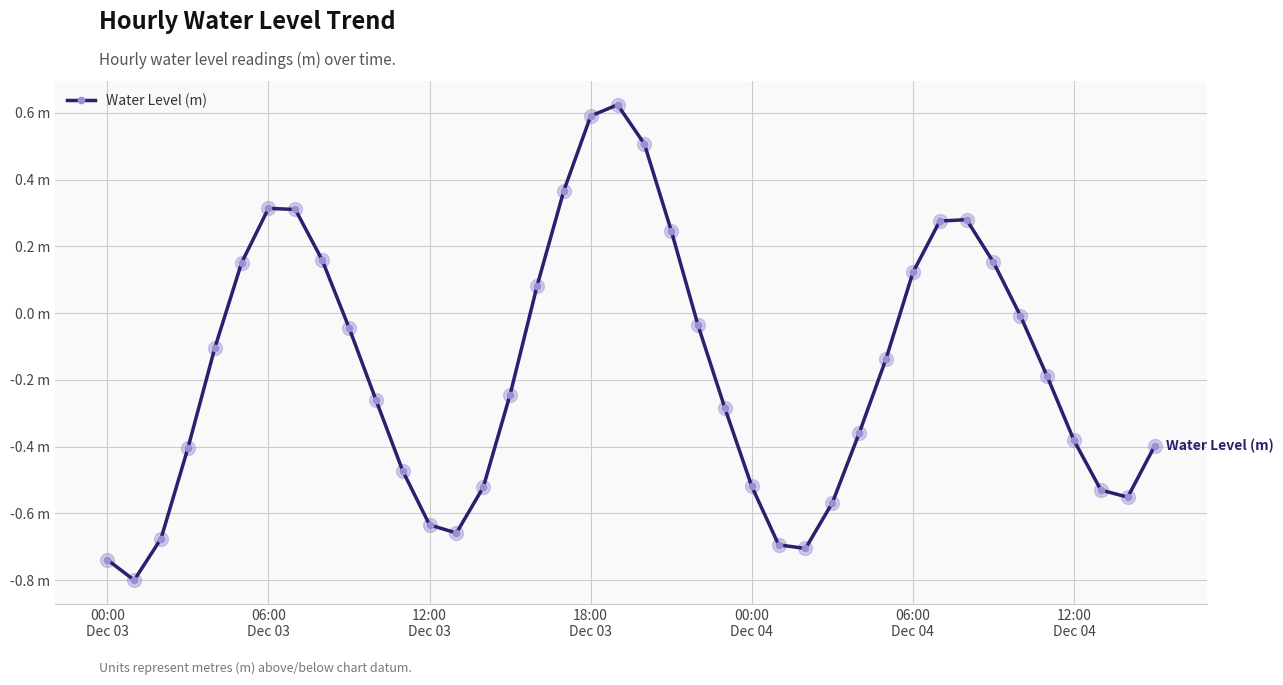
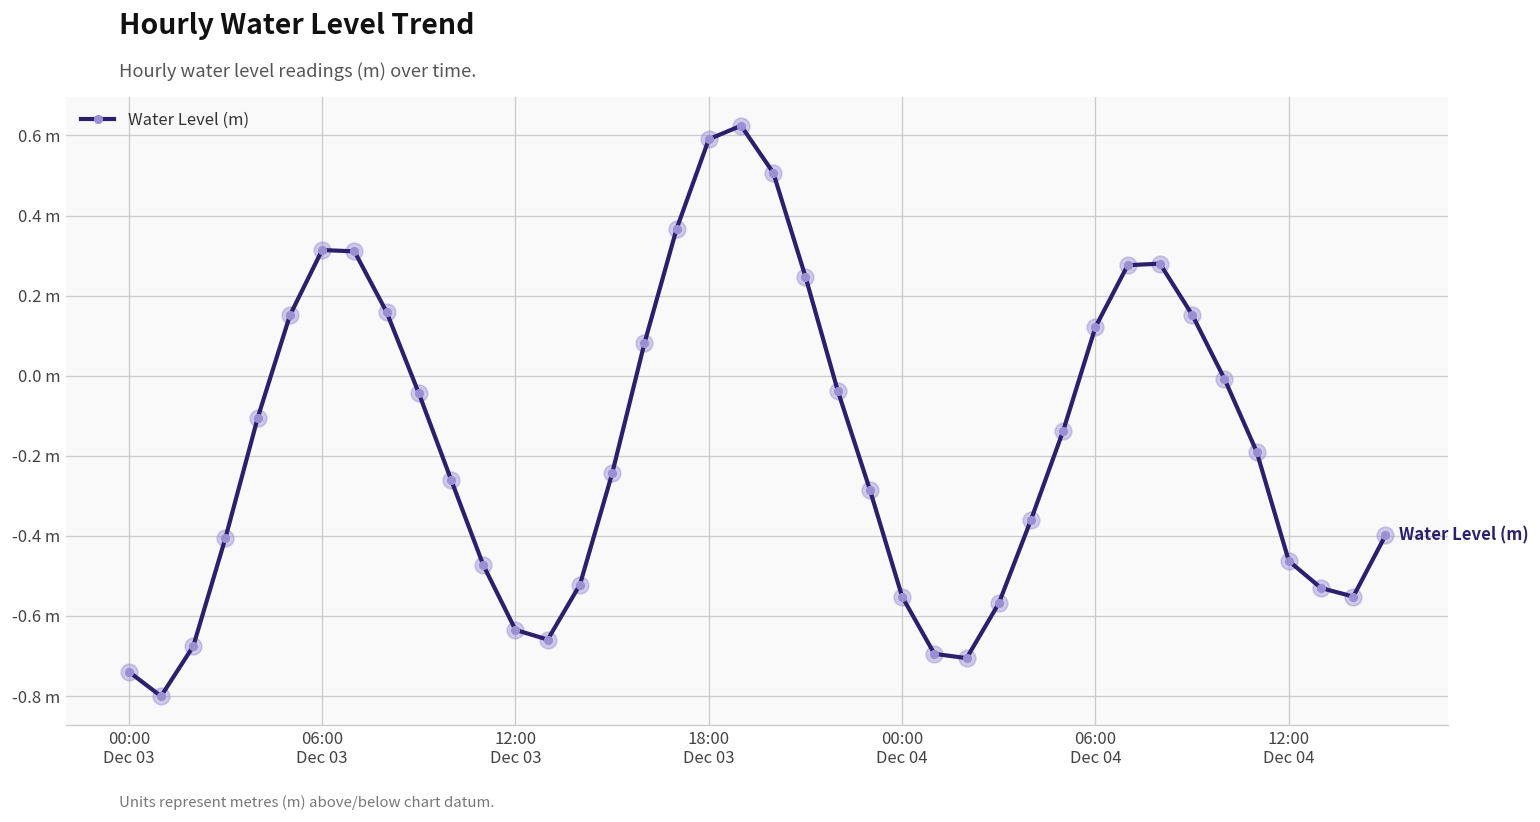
00:00 Dec 04: -0.52 m -> -0.55 m
12:00 Dec 04: -0.38 m -> -0.46 m
